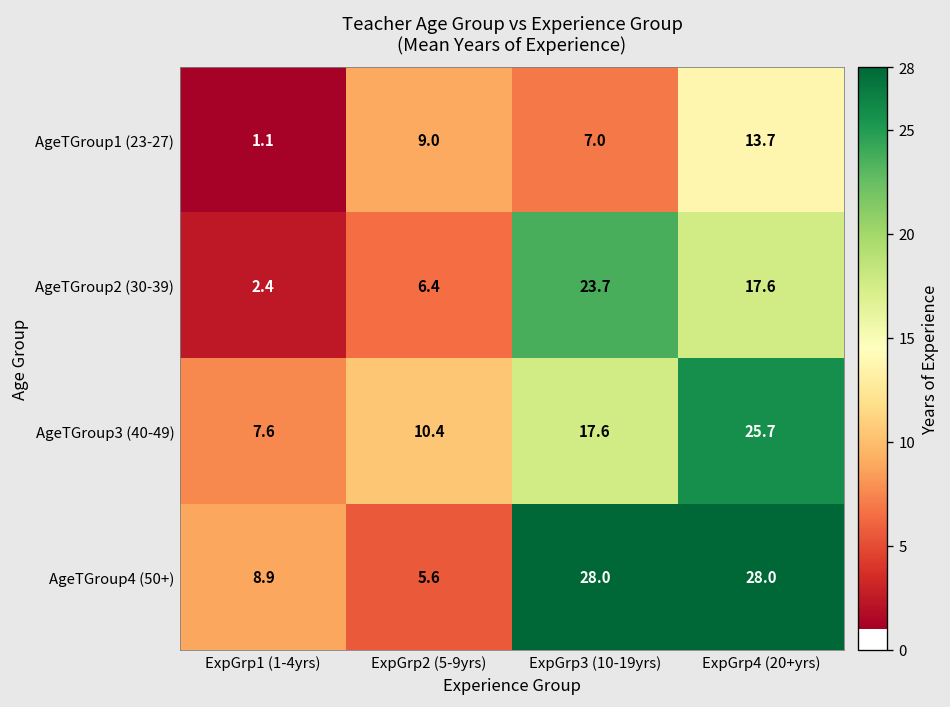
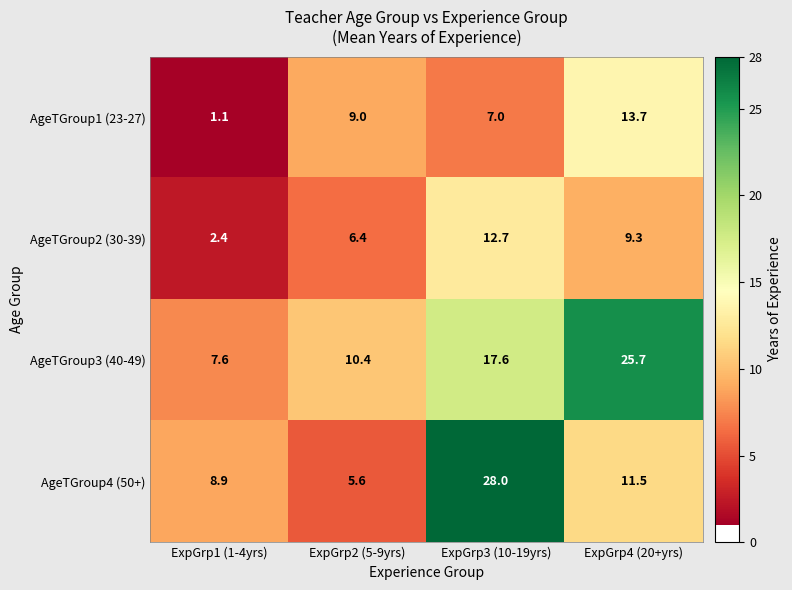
AgeTGroup2 (30-39), ExpGrp3 (10-19yrs): 23.7 -> 12.7
AgeTGroup2 (30-39), ExpGrp4 (20+yrs): 17.6 -> 9.3
AgeTGroup4 (50+), ExpGrp4 (20+yrs): 28.0 -> 11.5
